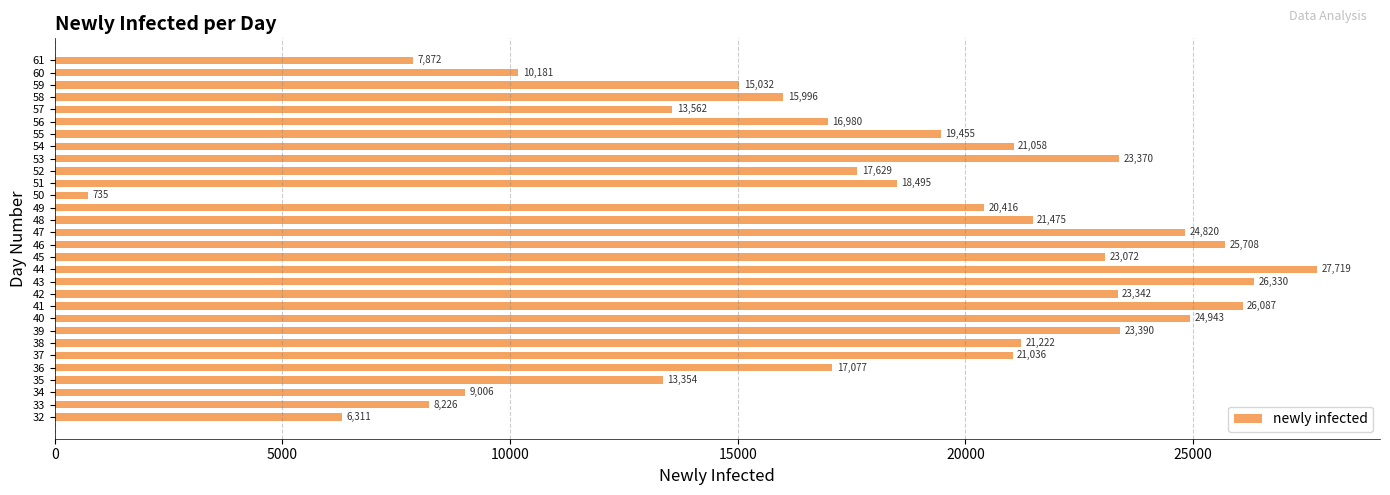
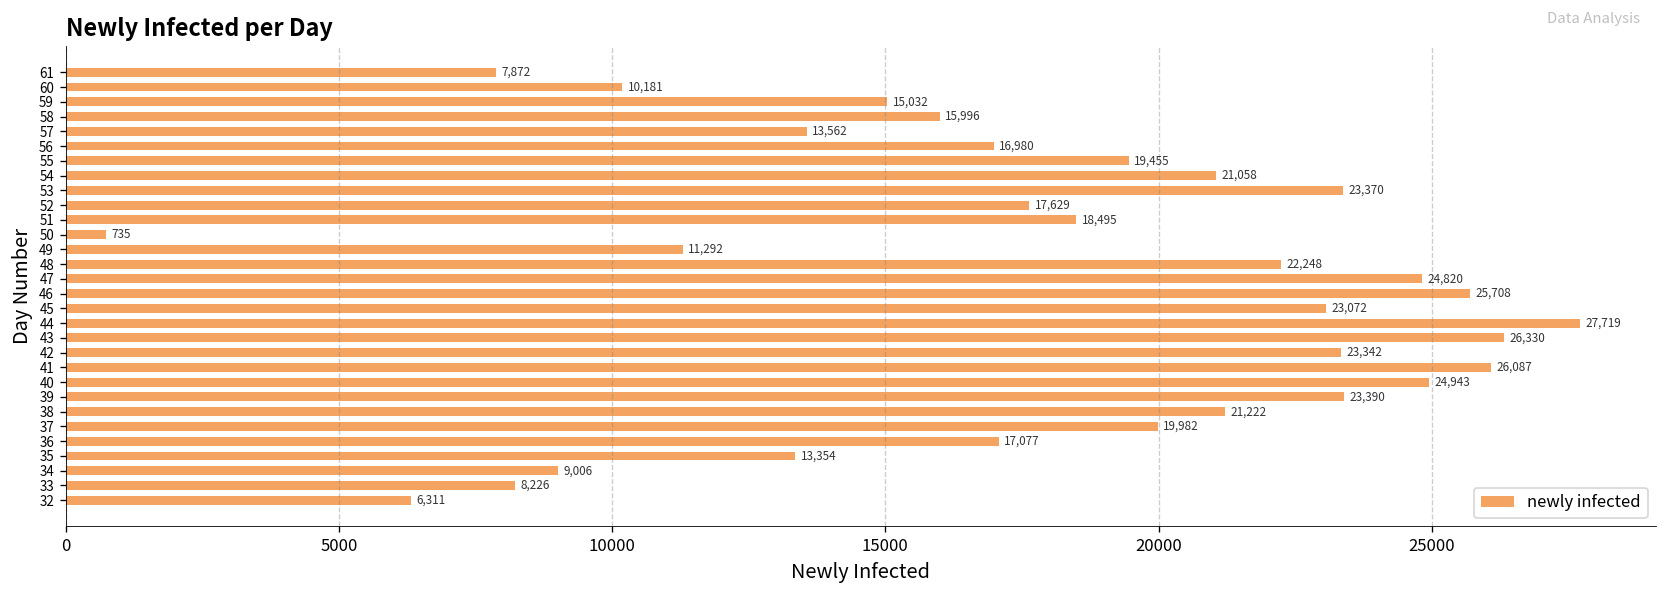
49: 20,416 -> 11,292
48: 21,475 -> 22,248
37: 21,036 -> 19,982
